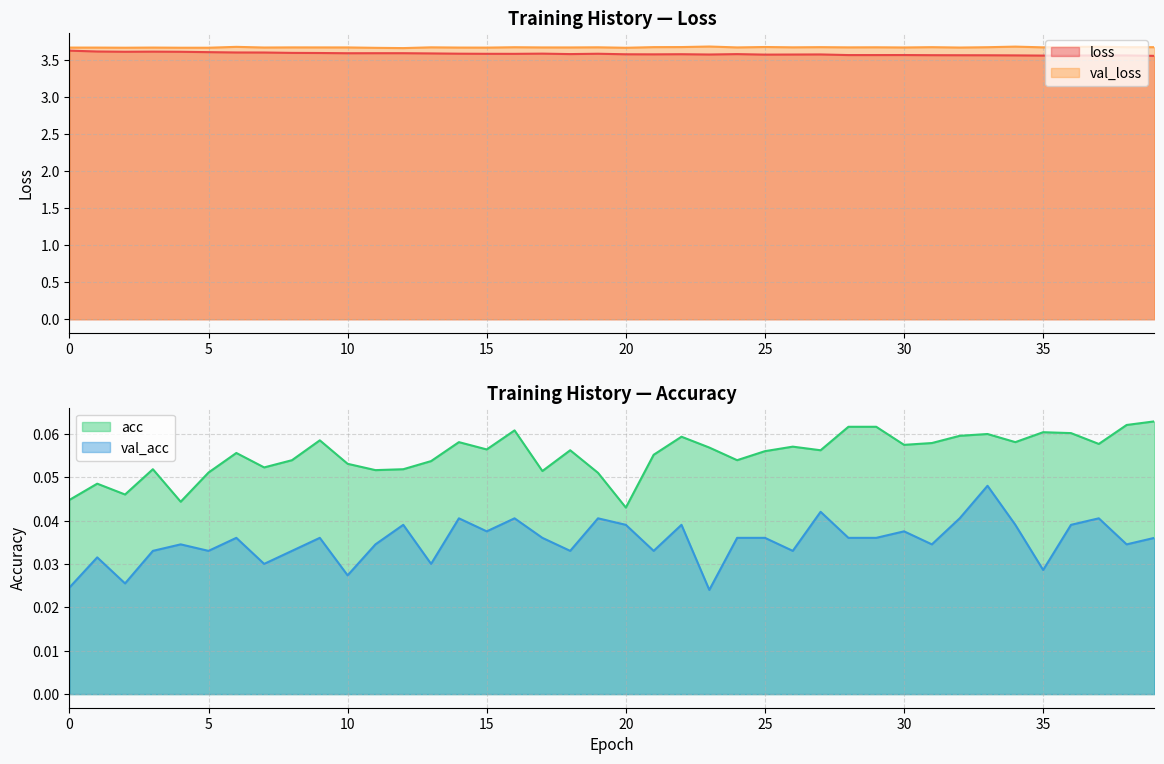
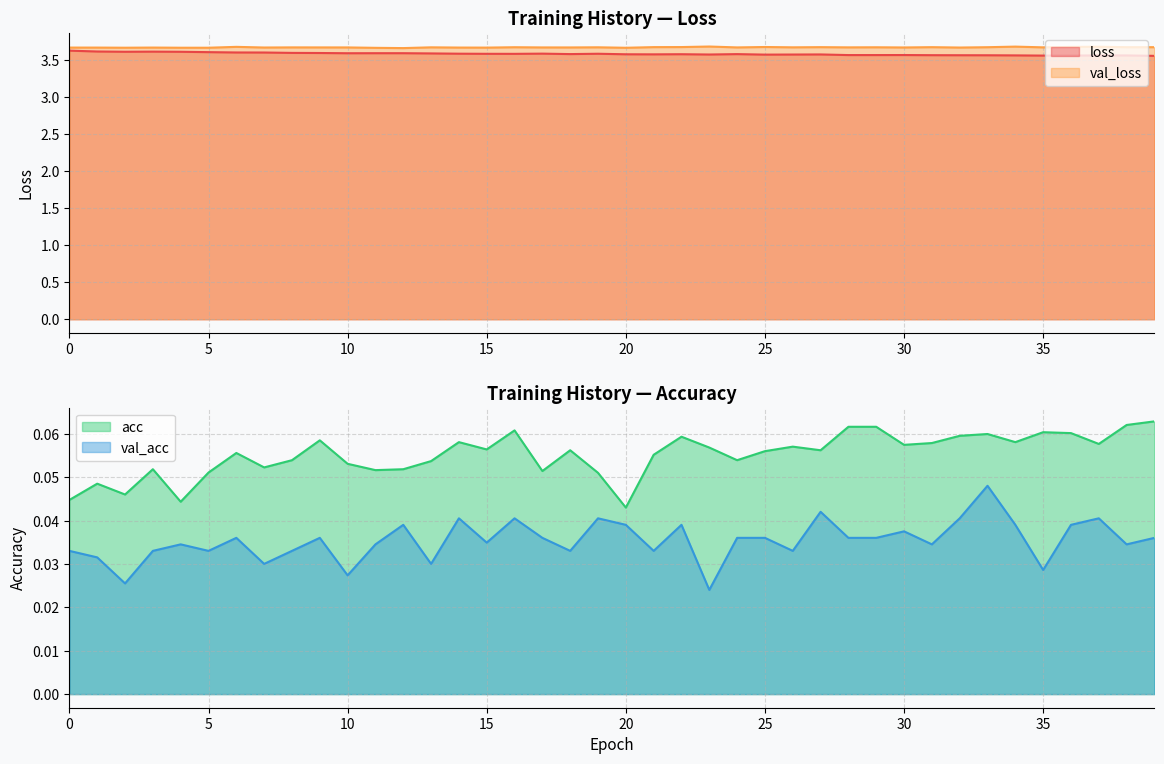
Training History — Accuracy, val_acc, 0: 0.025 -> 0.033
Training History — Accuracy, val_acc, 15: 0.038 -> 0.035
